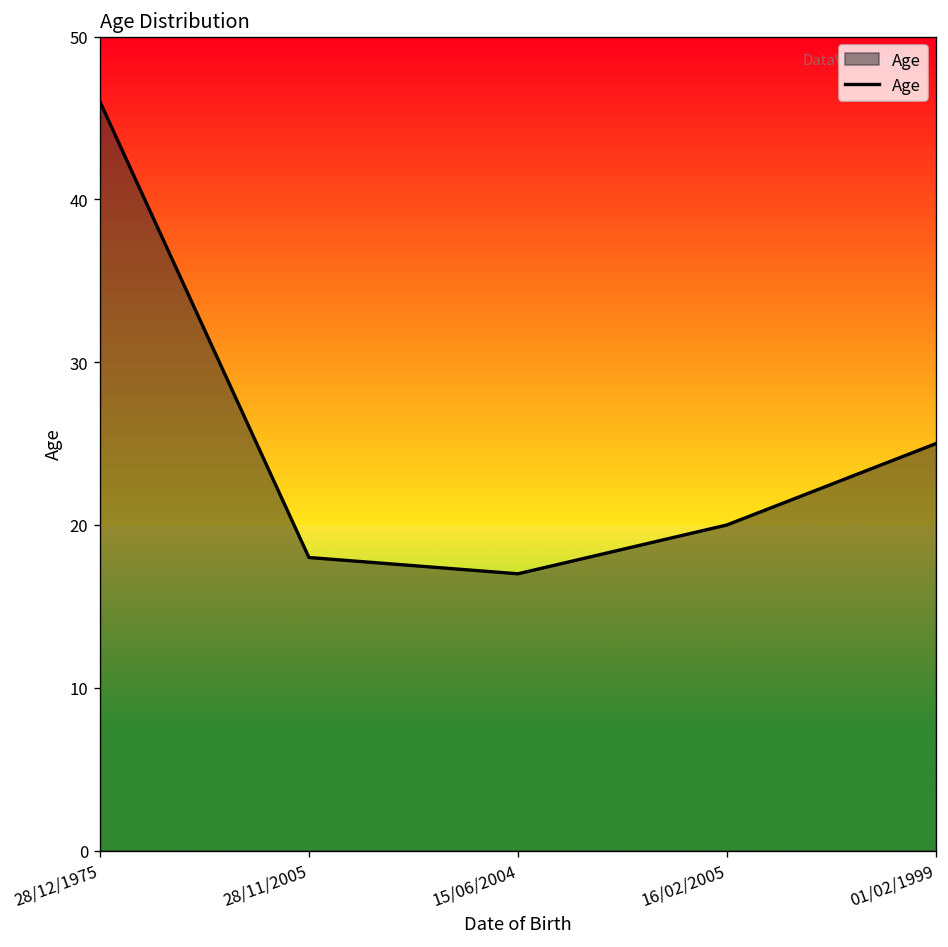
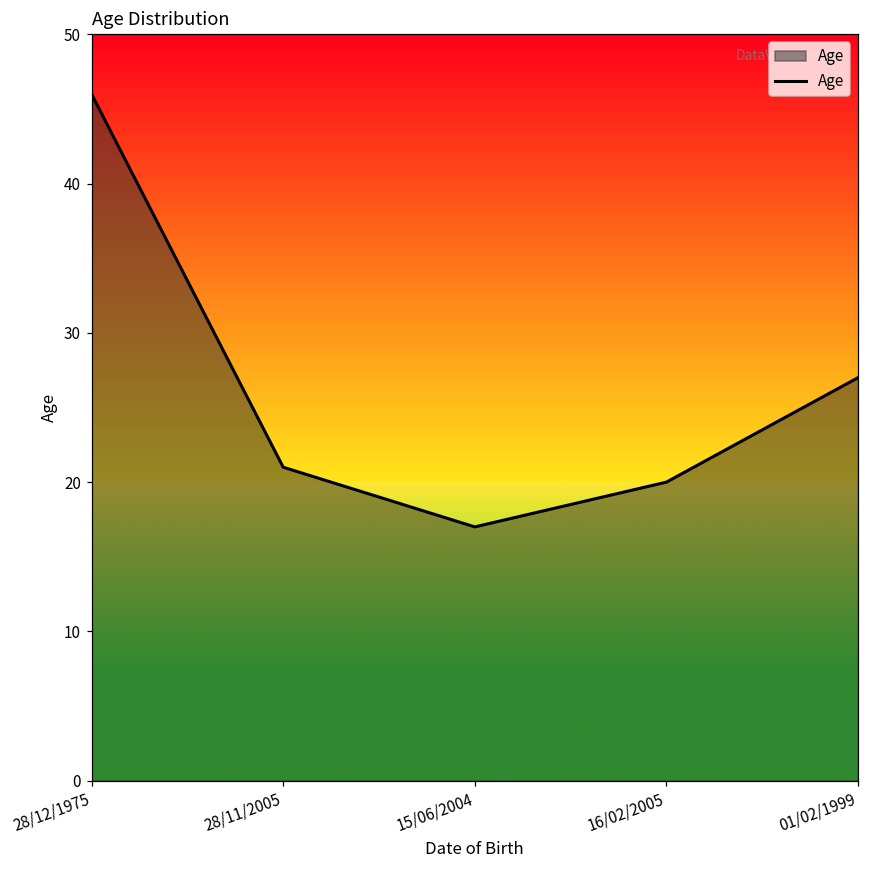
28/11/2005: 18 -> 21
01/02/1999: 25 -> 27
